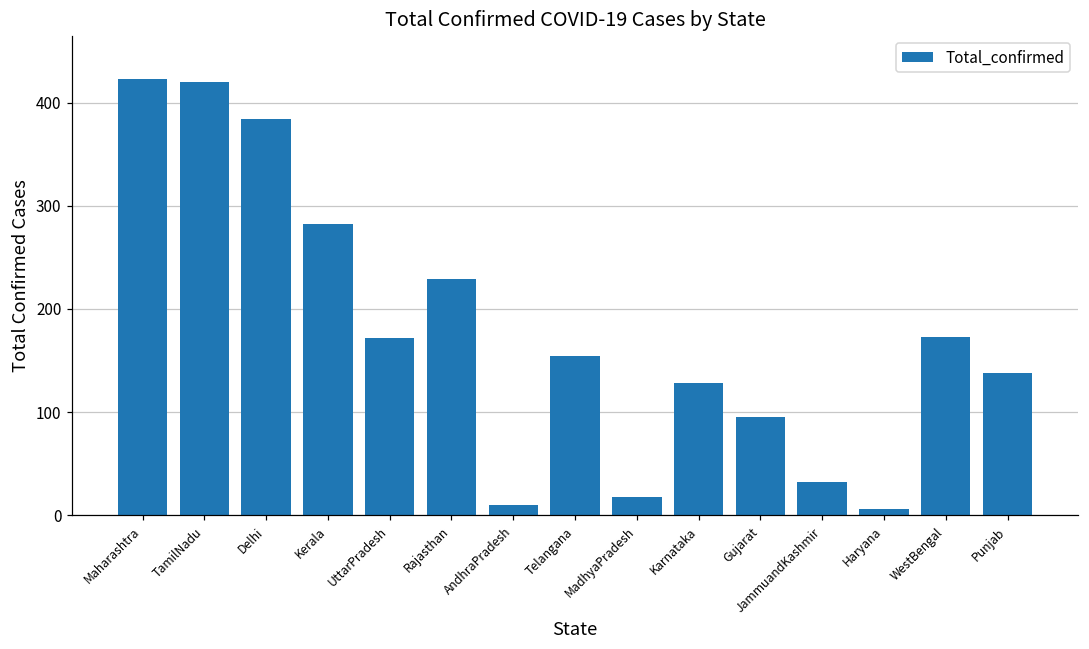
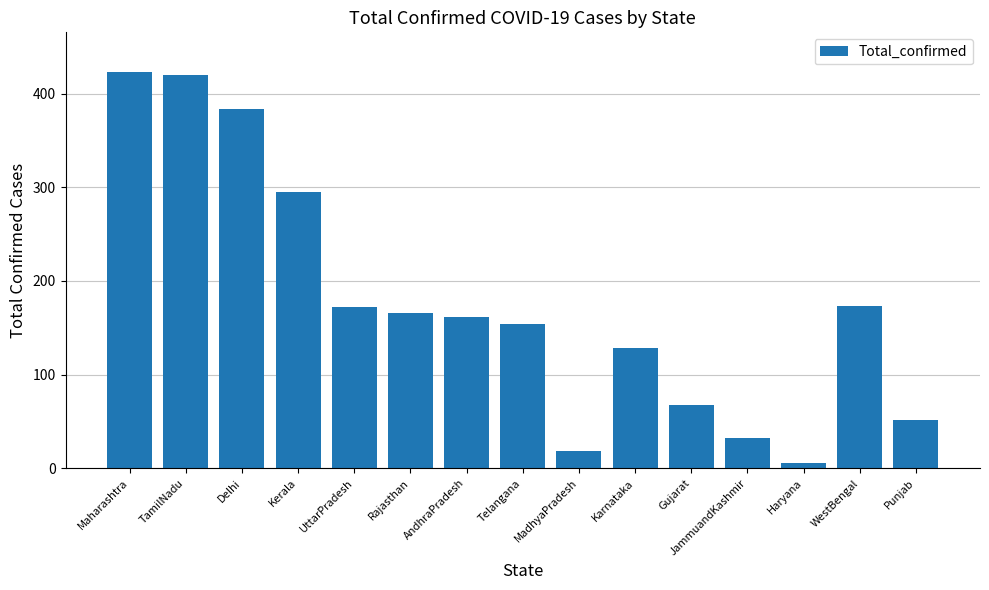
Kerala: 280 -> 300
Rajasthan: 230 -> 170
AndhraPradesh: 10 -> 160
Gujarat: 100 -> 70
Punjab: 140 -> 50
